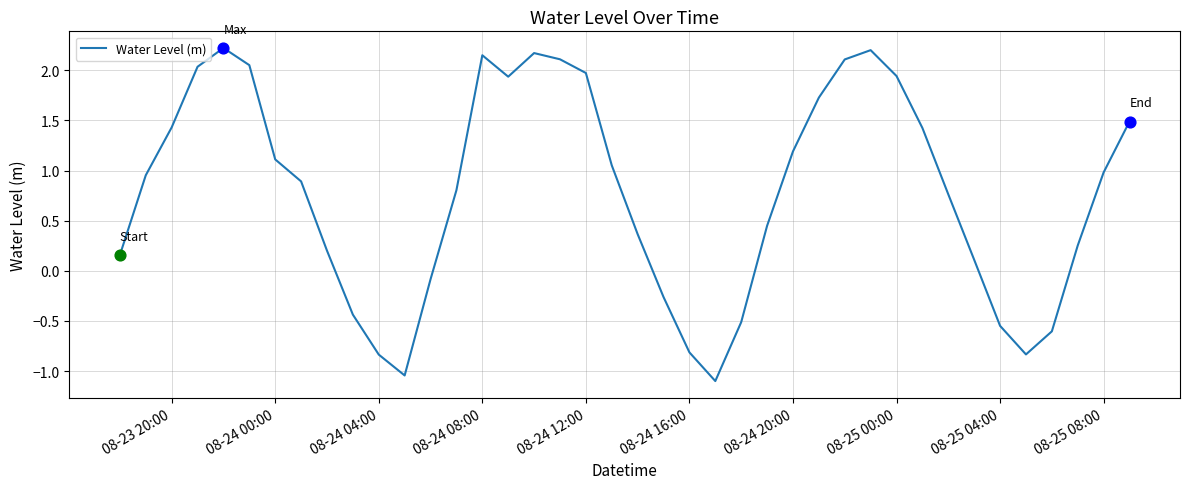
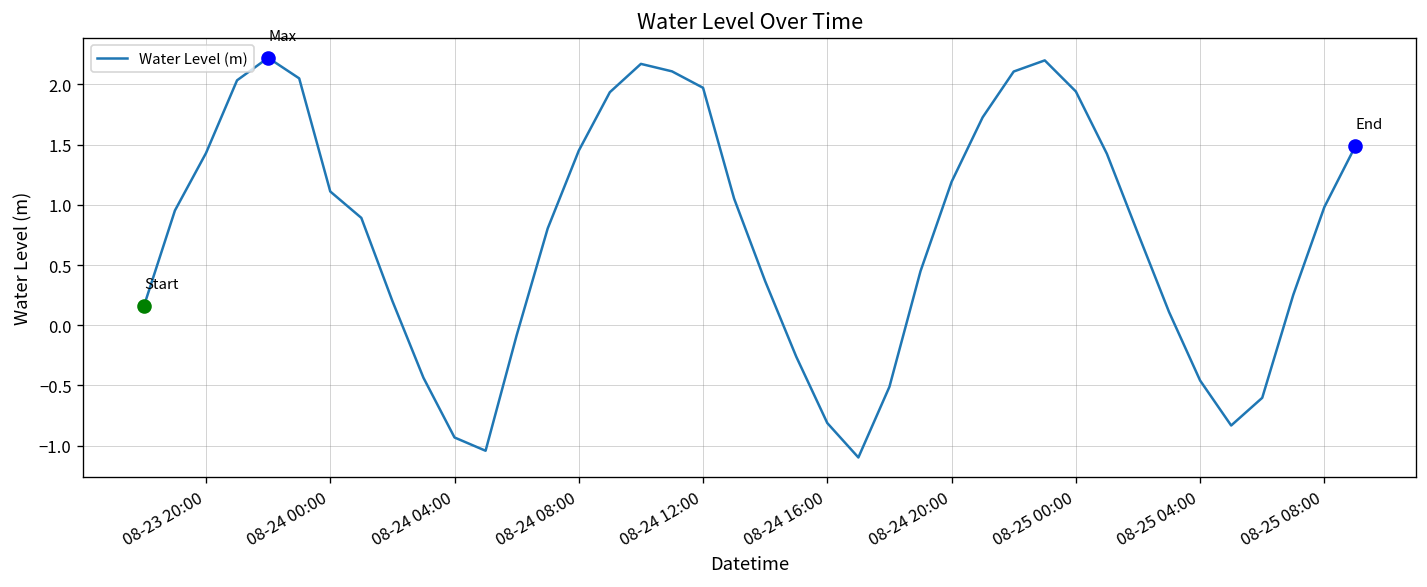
Water Level (m), 08-24 04:00: -0.84 -> -0.93
Water Level (m), 08-24 08:00: 2.15 -> 1.45
Water Level (m), 08-25 04:00: -0.55 -> -0.46
